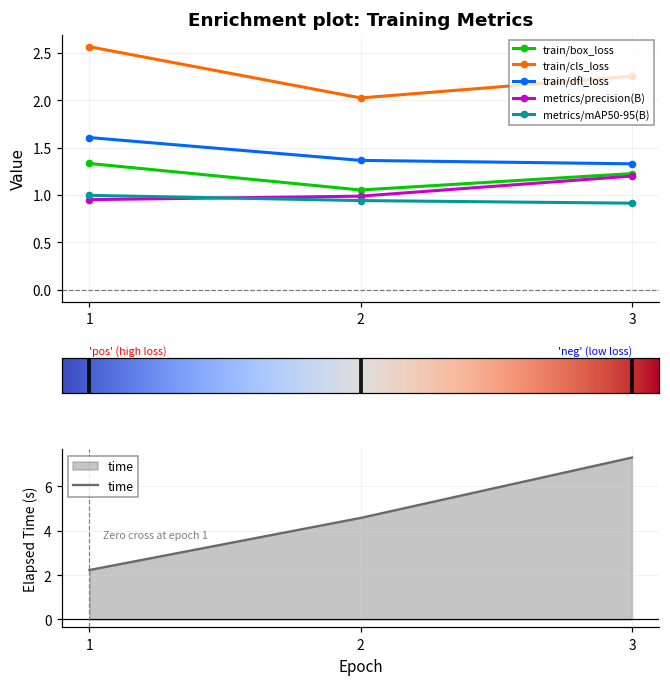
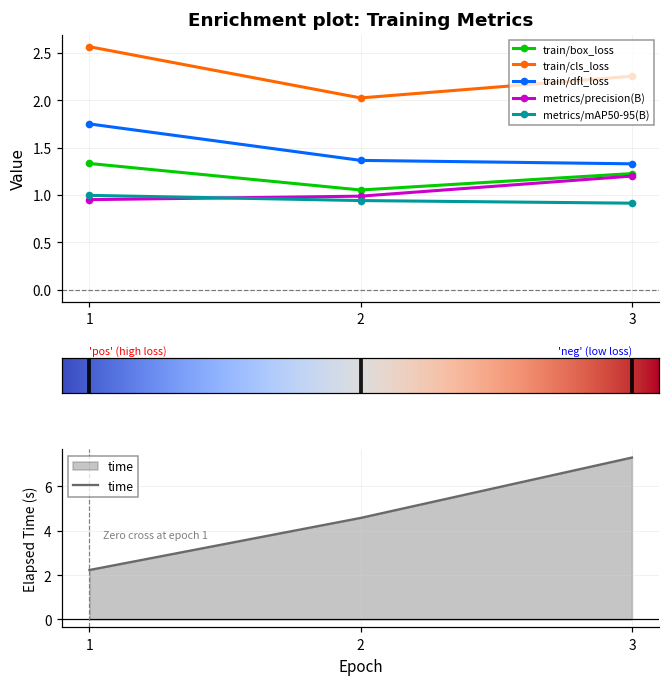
Enrichment plot: Training Metrics, train/dfl_loss, 1: 1.6 -> 1.7
